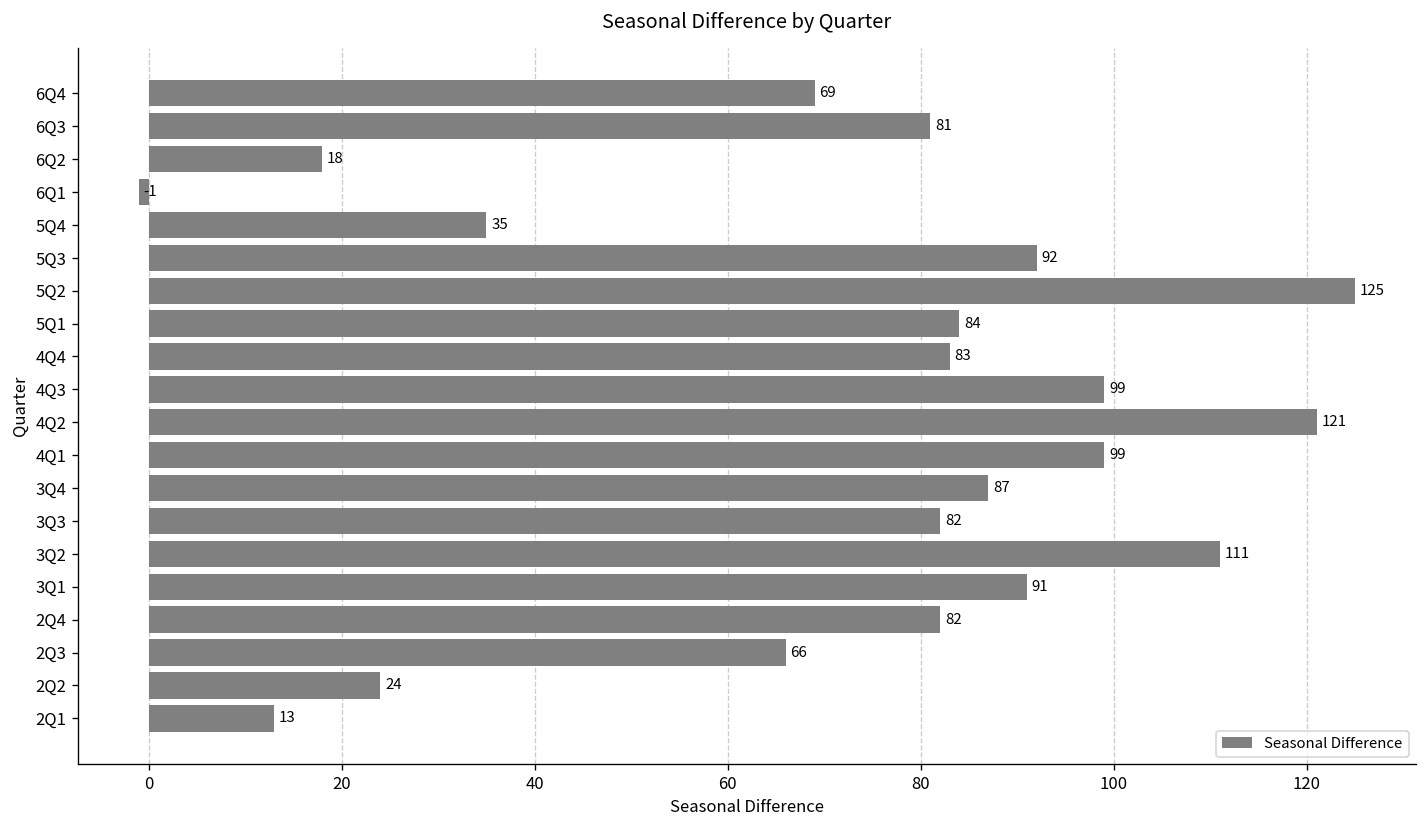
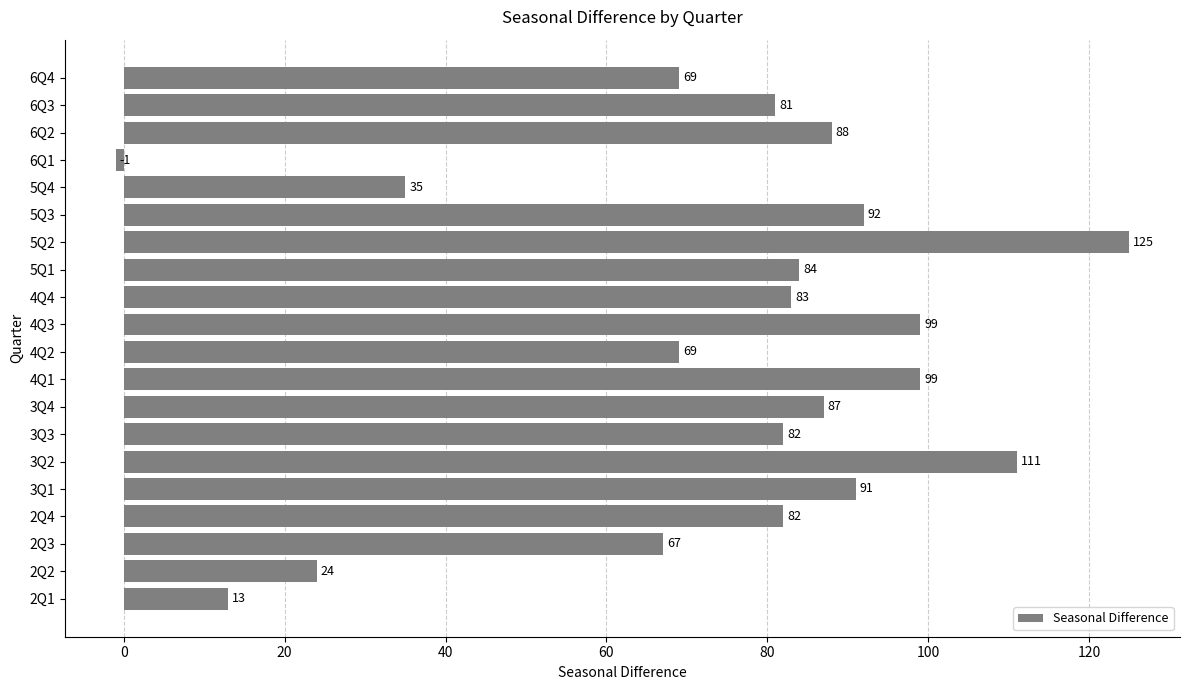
6Q2: 18 -> 88
4Q2: 121 -> 69
2Q3: 66 -> 67
